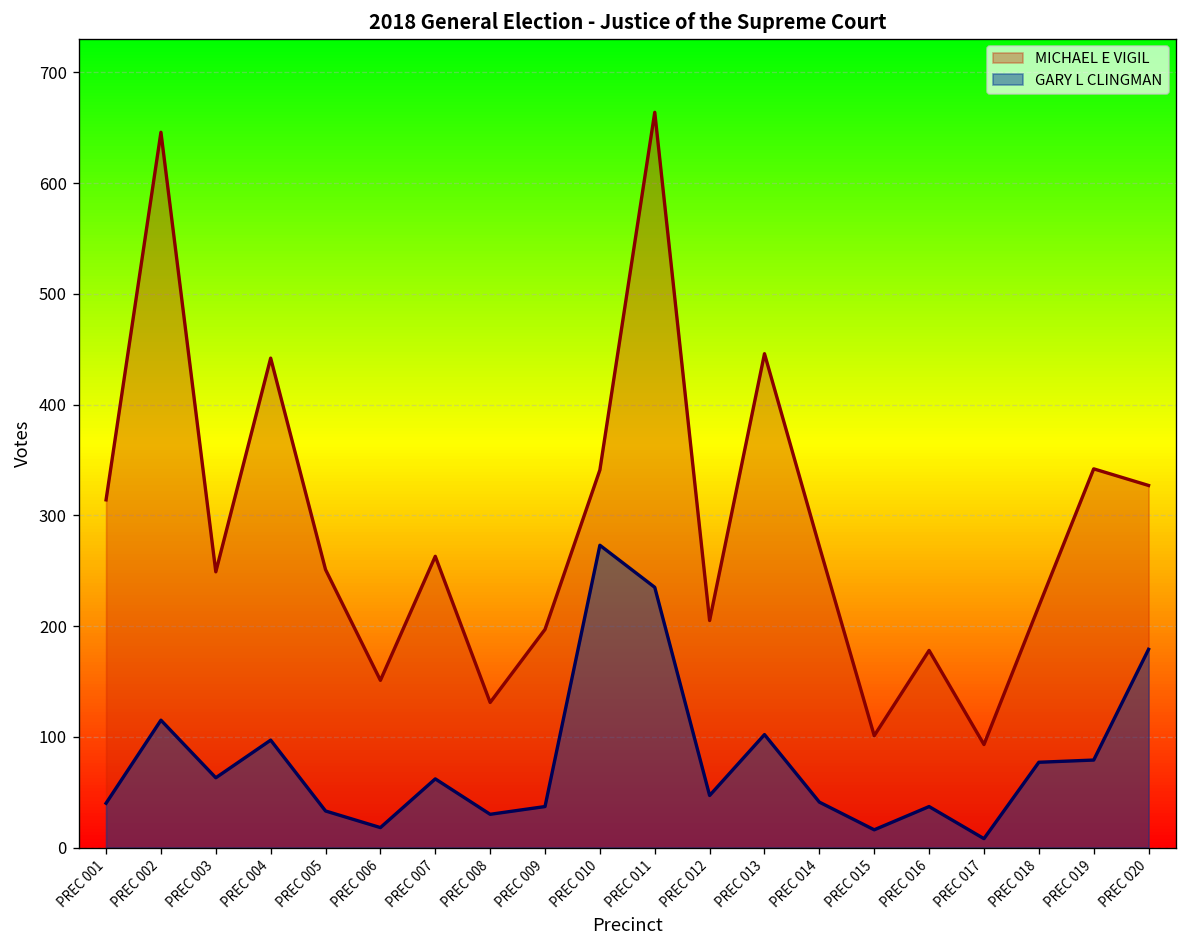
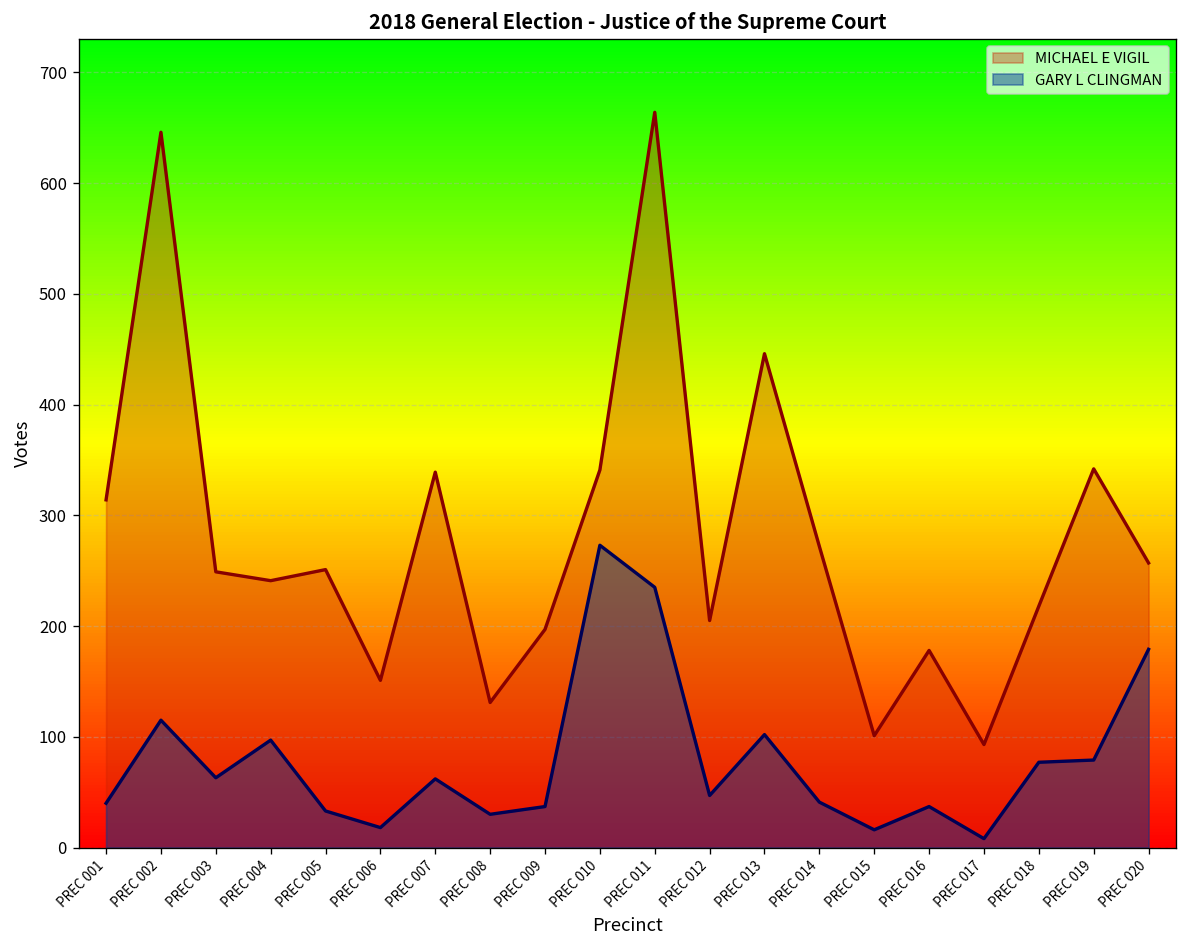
MICHAEL E VIGIL, PREC 004: 440 -> 240
MICHAEL E VIGIL, PREC 007: 260 -> 340
MICHAEL E VIGIL, PREC 020: 330 -> 260
